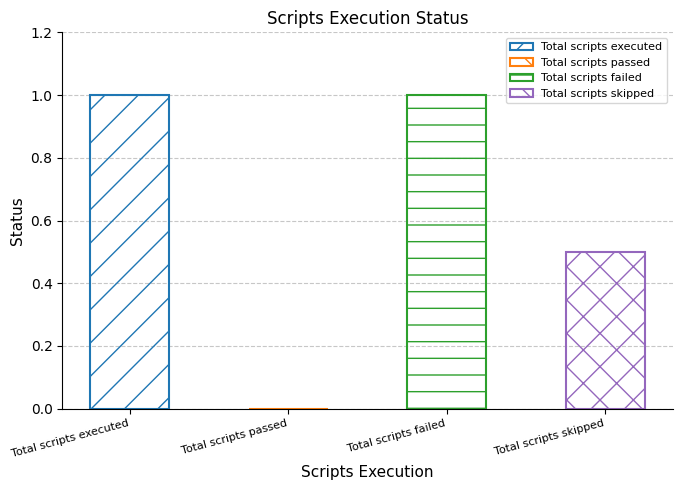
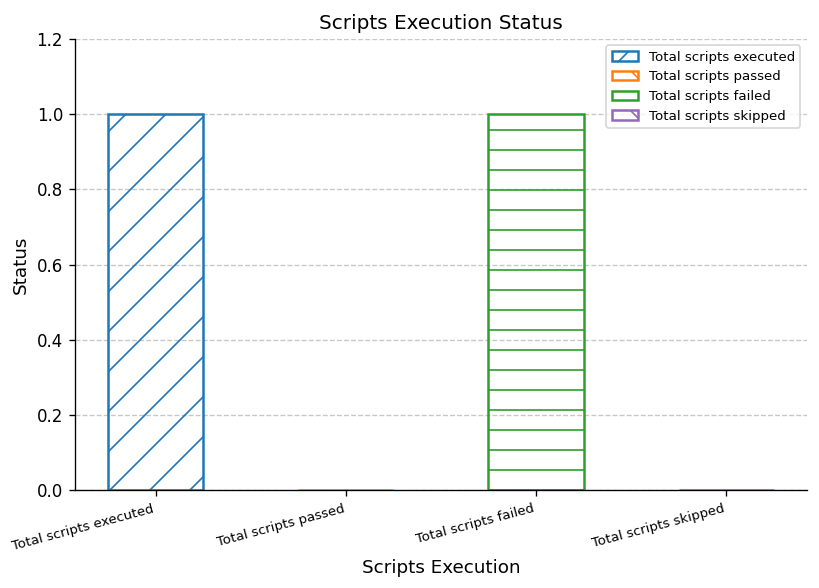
Total scripts skipped: 0.5 -> 0.0
